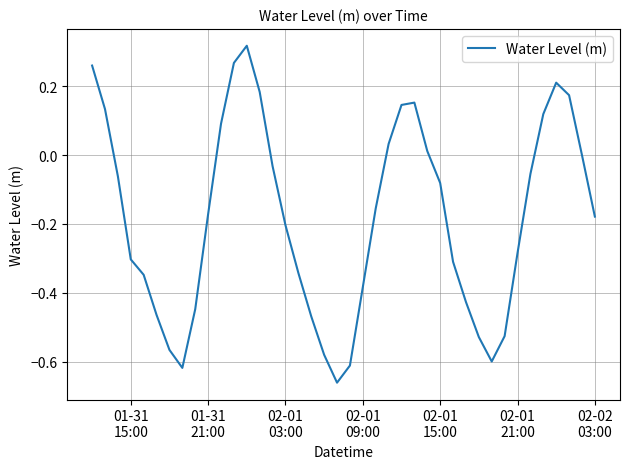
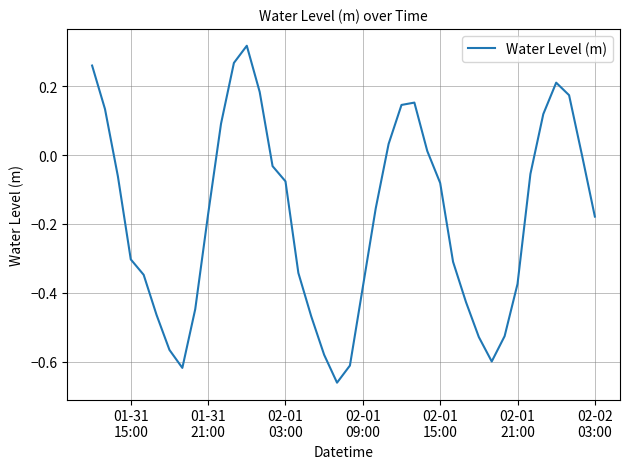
02-01 03:00: -0.20 -> -0.08
02-01 21:00: -0.28 -> -0.37
